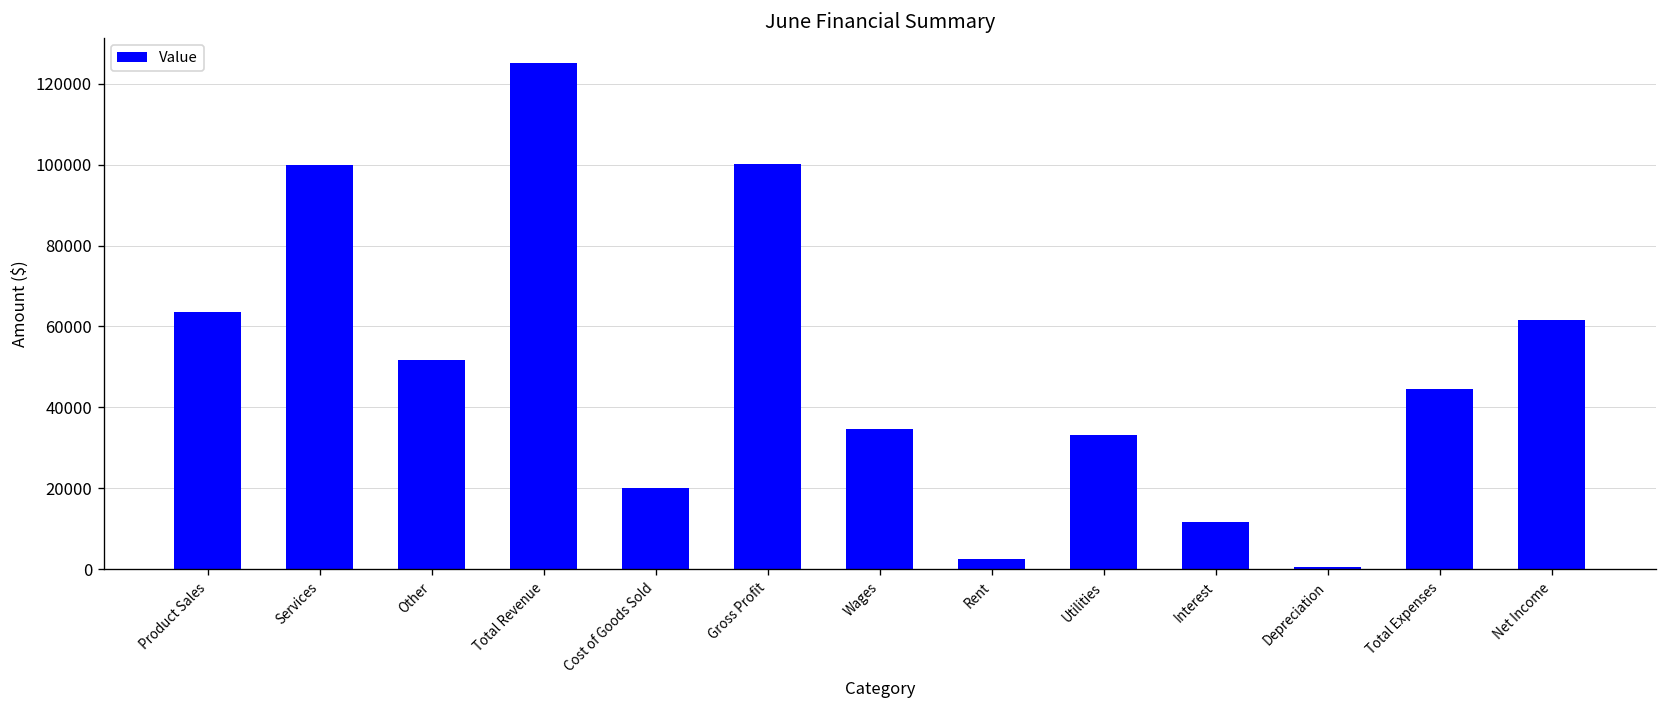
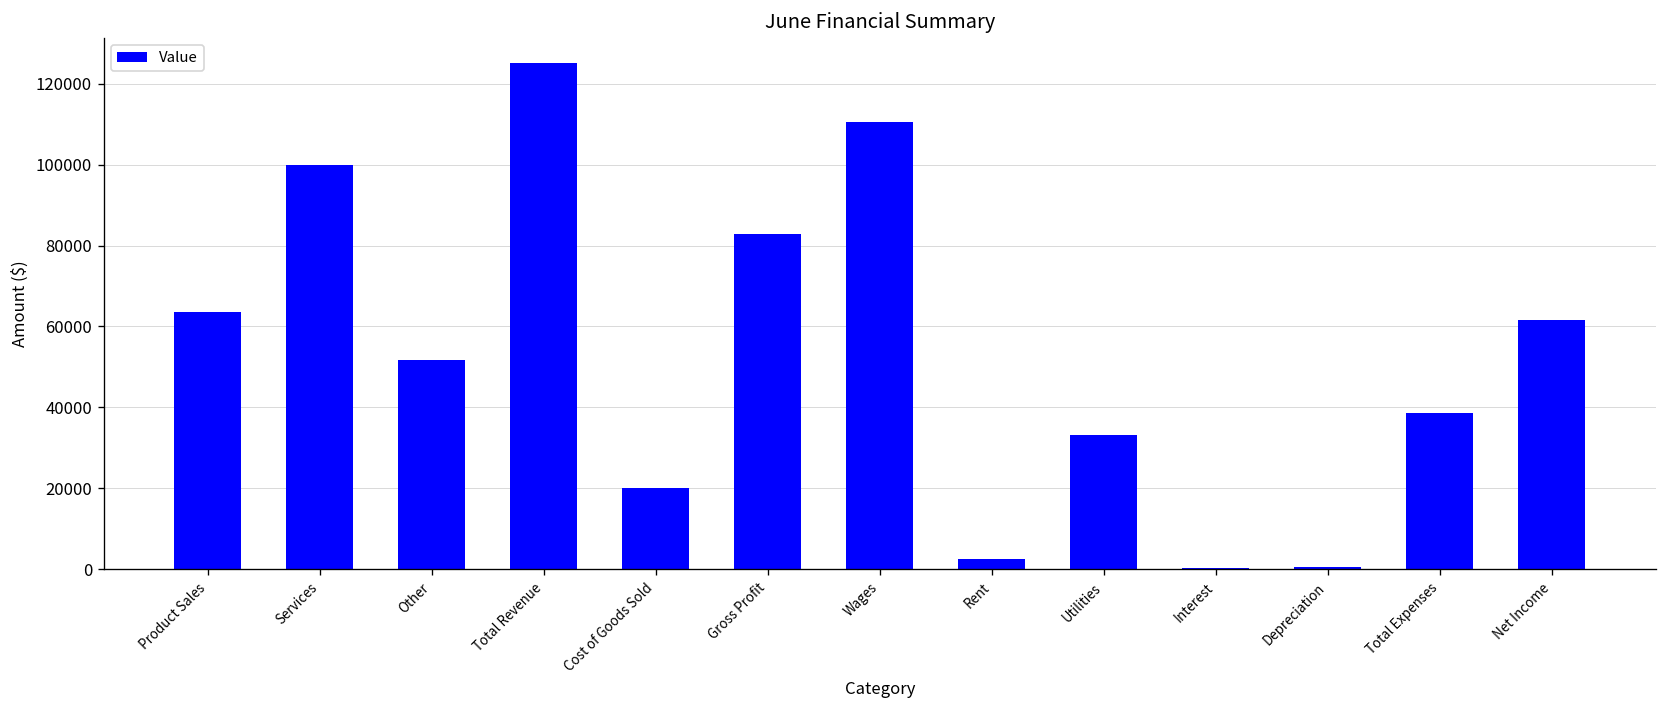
Gross Profit: 100000 -> 83000
Wages: 35000 -> 111000
Interest: 12000 -> 0
Total Expenses: 45000 -> 39000
